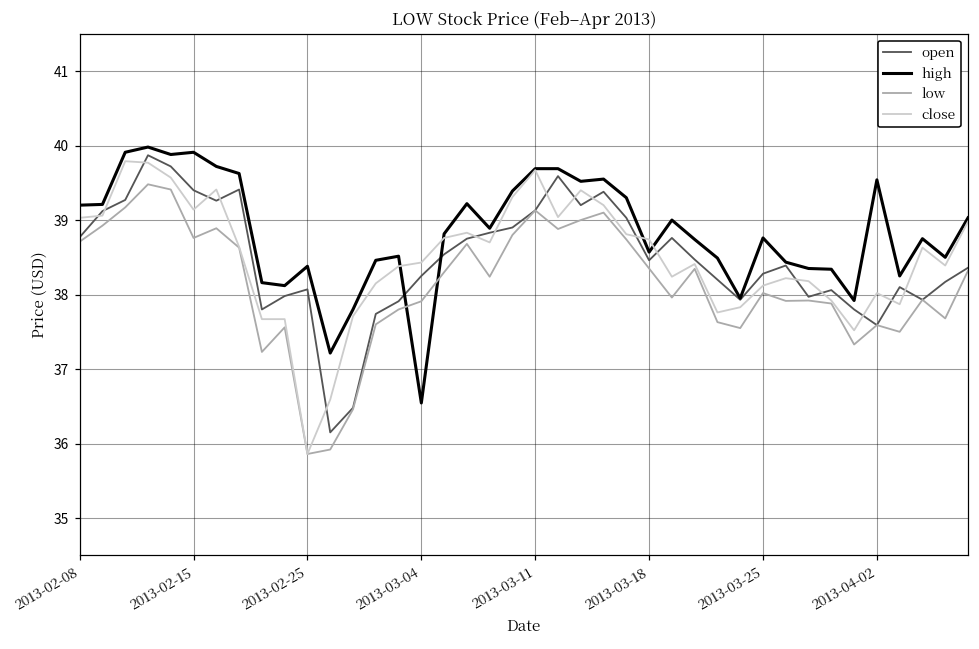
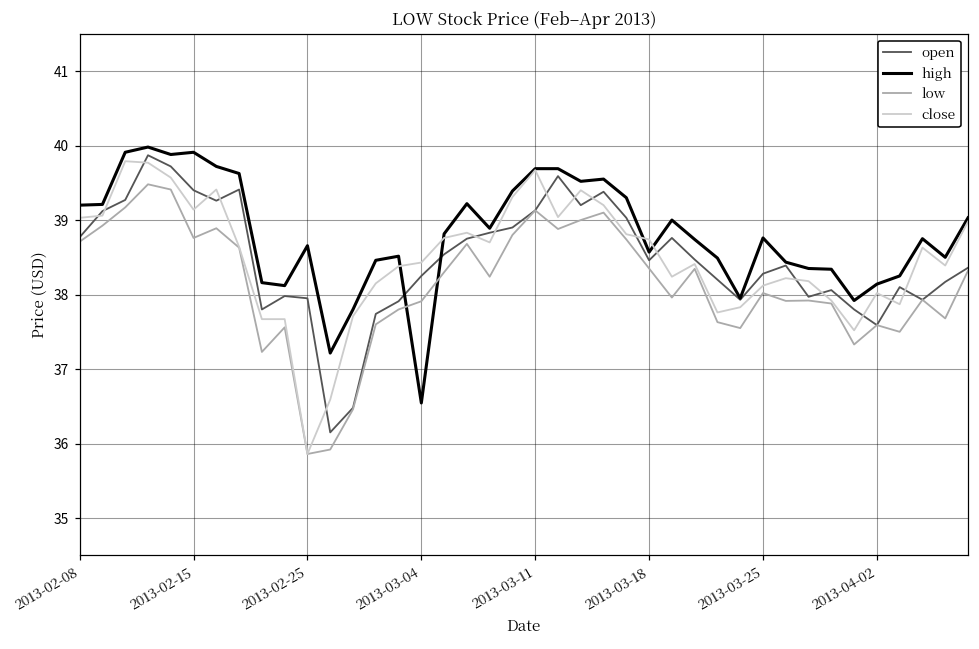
open, 2013-02-25: 38.1 -> 38.0
high, 2013-02-25: 38.4 -> 38.7
high, 2013-04-02: 39.5 -> 38.1
